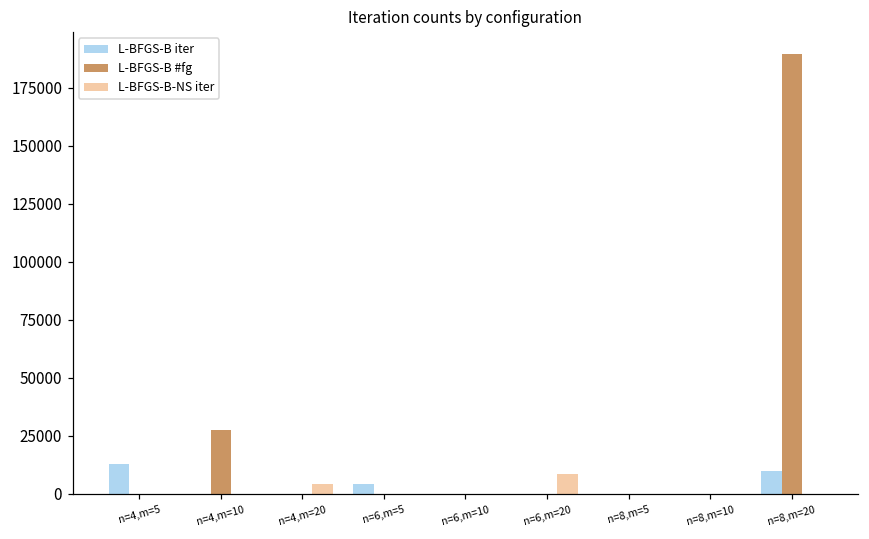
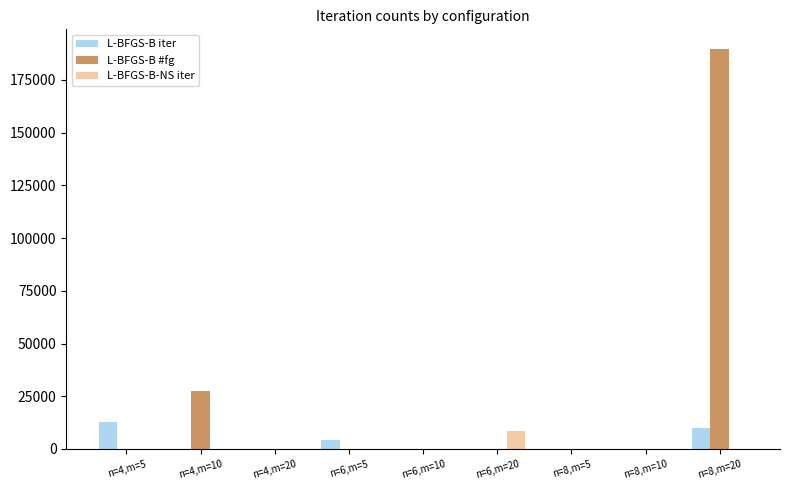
L-BFGS-B-NS iter, n=4,m=20: 4000 -> 0
